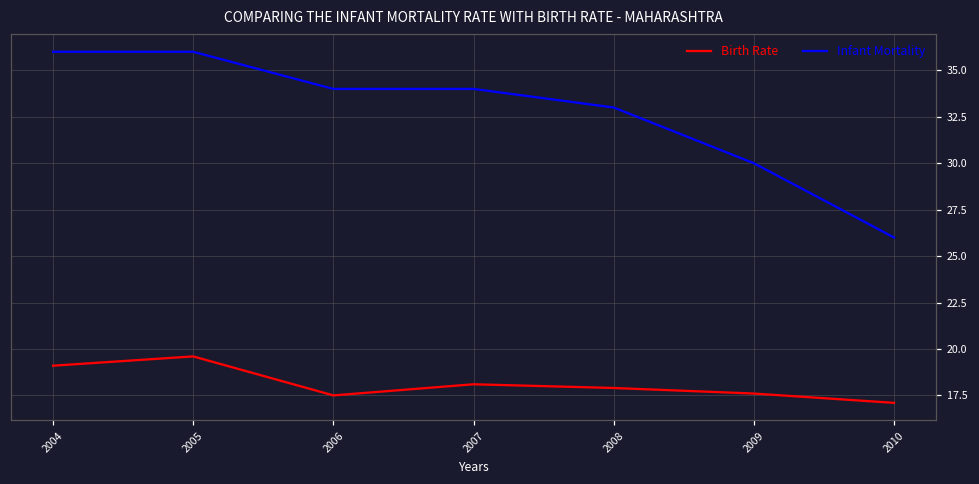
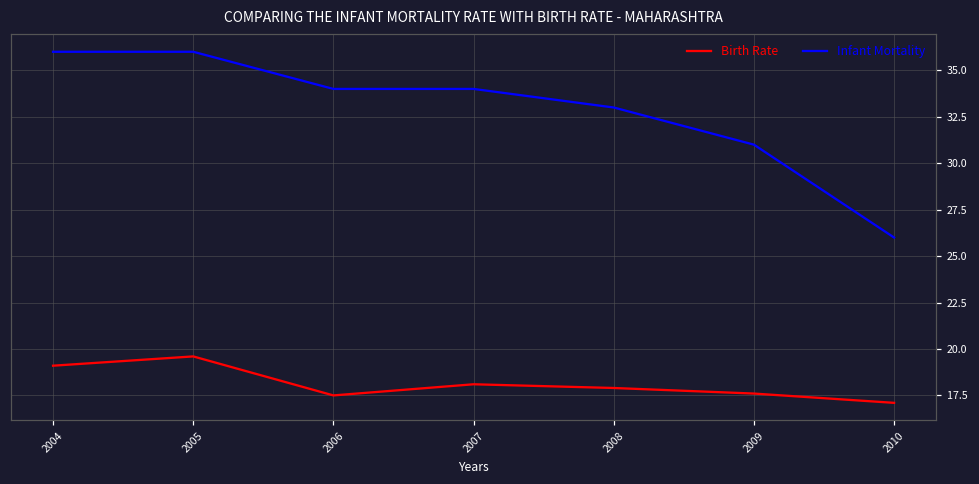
Infant Mortality, 2009: 30 -> 31
